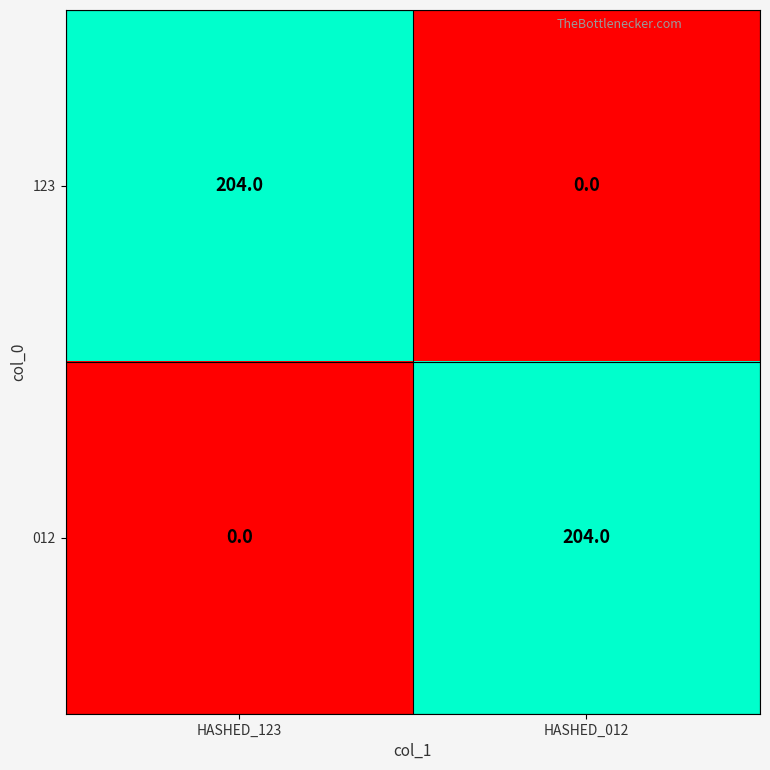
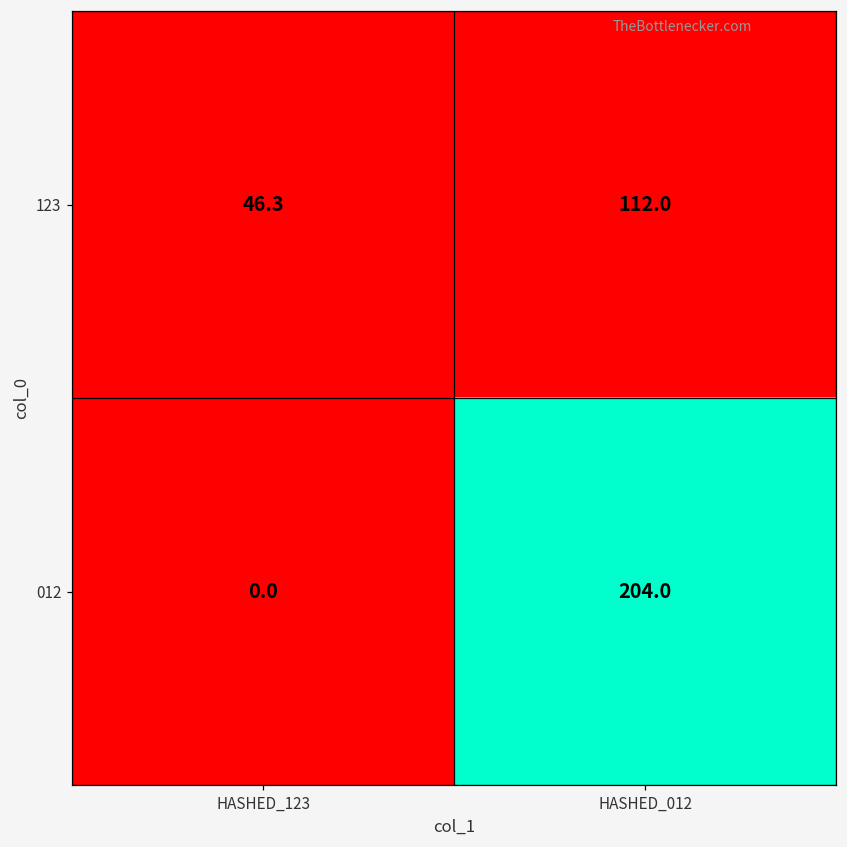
123, HASHED_123: 204.0 -> 46.3
123, HASHED_012: 0.0 -> 112.0
